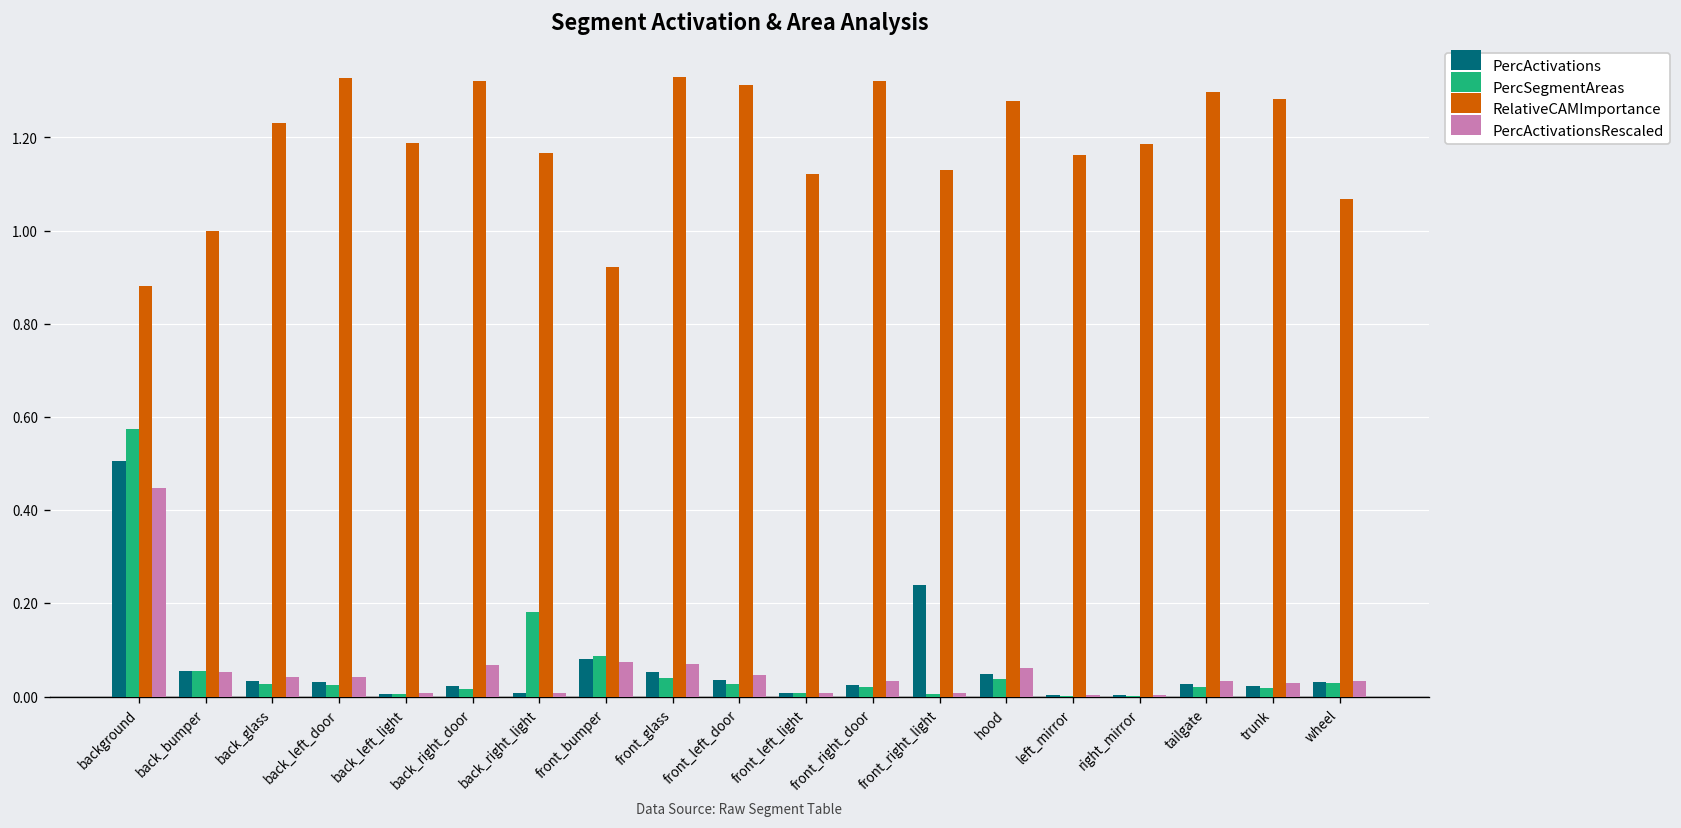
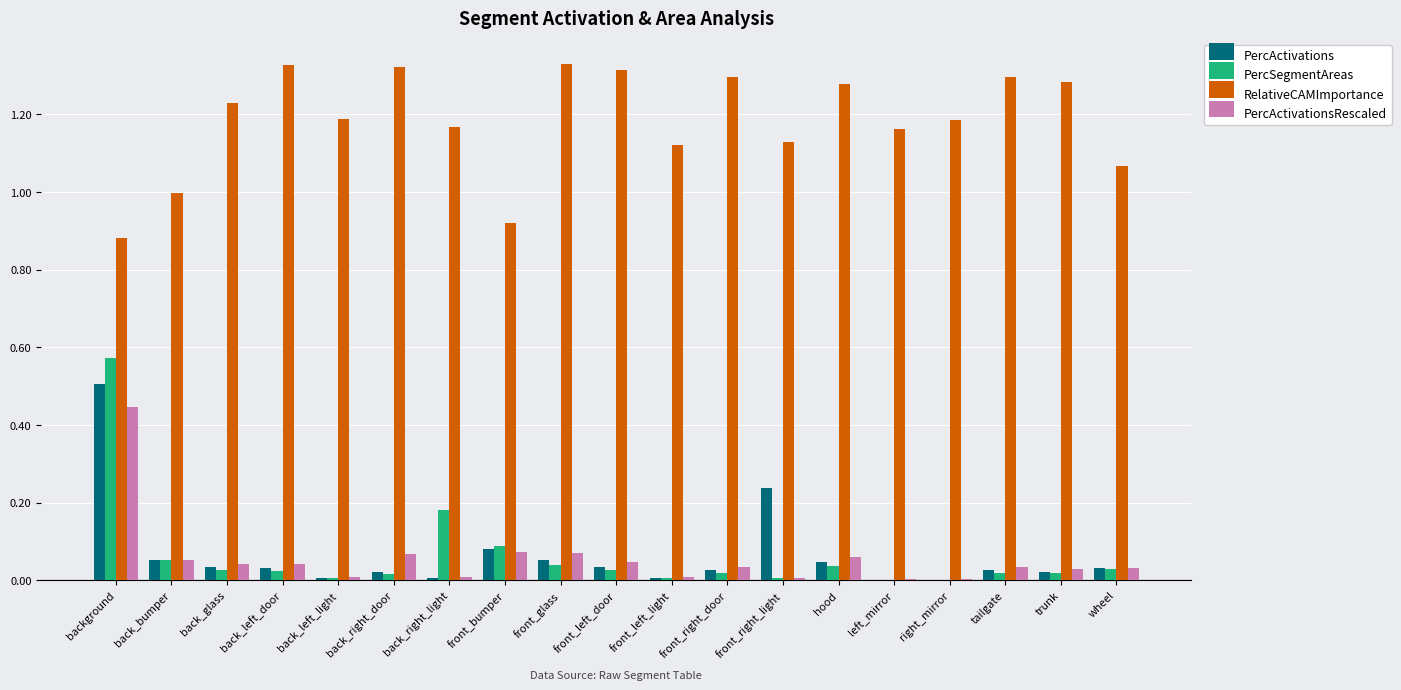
RelativeCAMImportance, front_right_door: 1.32 -> 1.30
